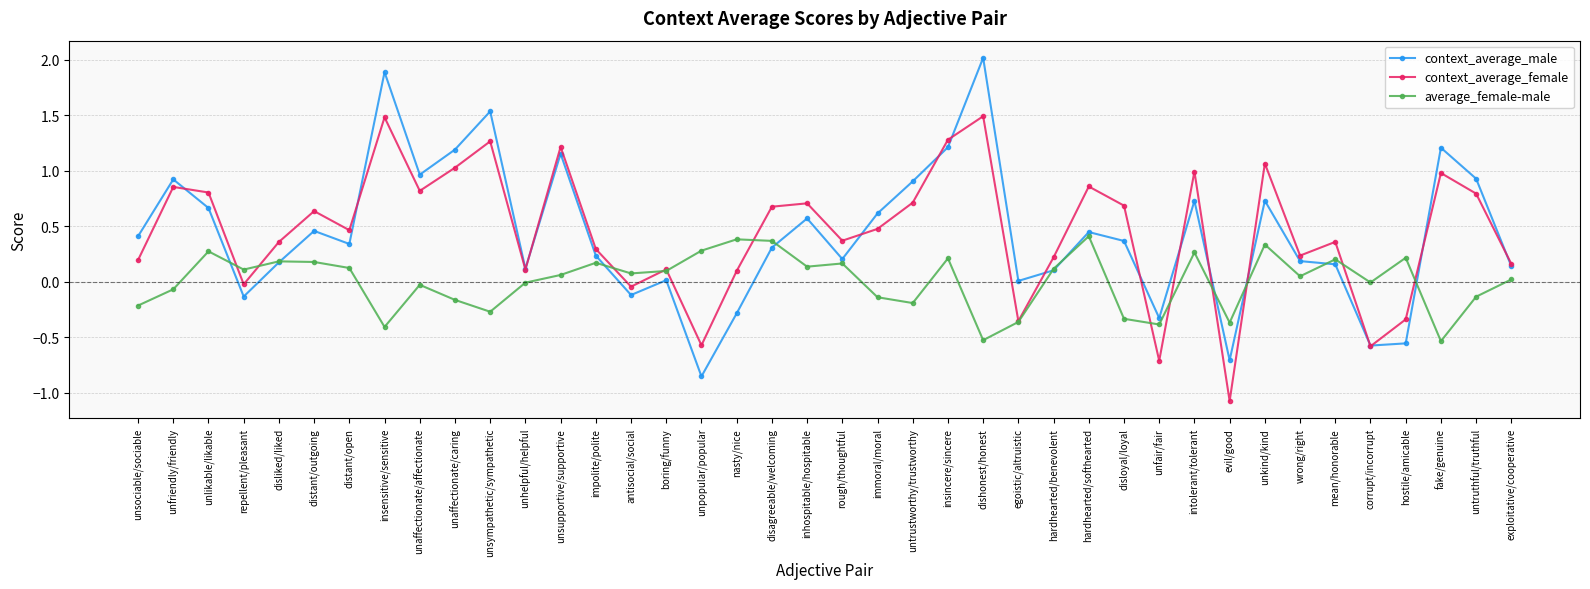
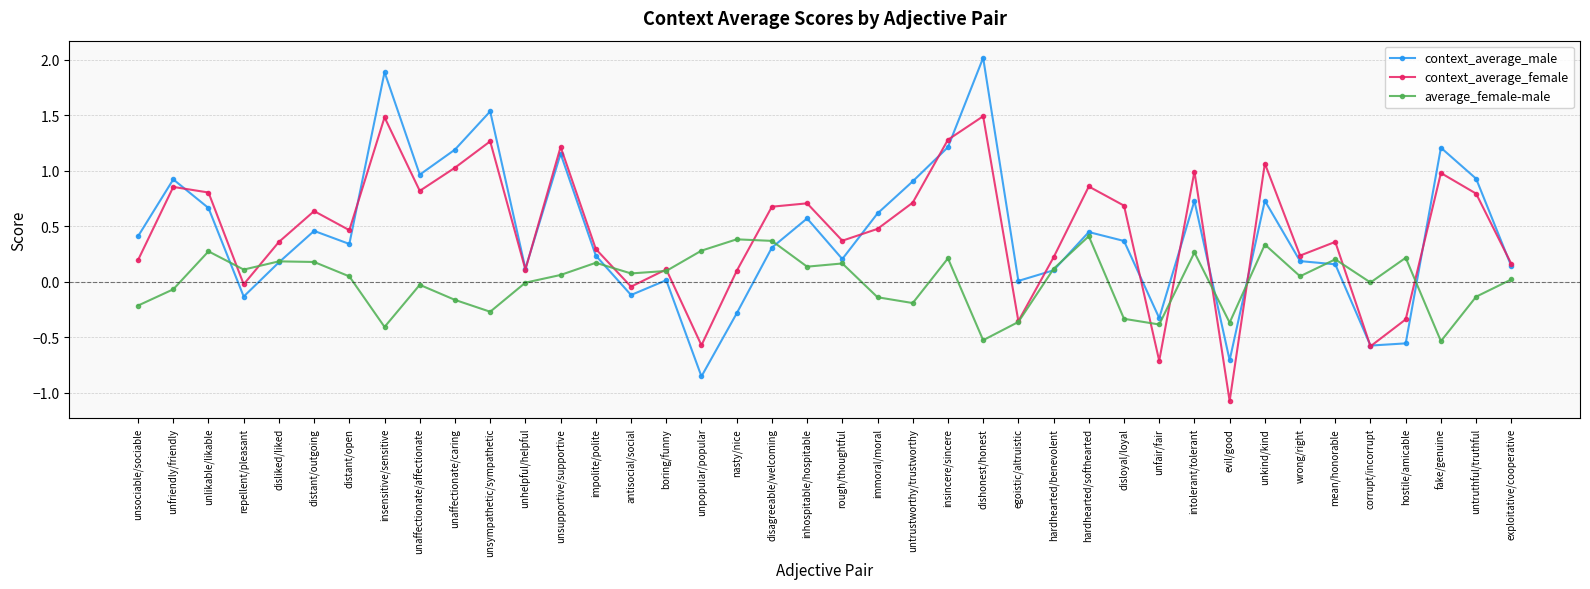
average_female-male, distant/open: 0.12 -> 0.05
